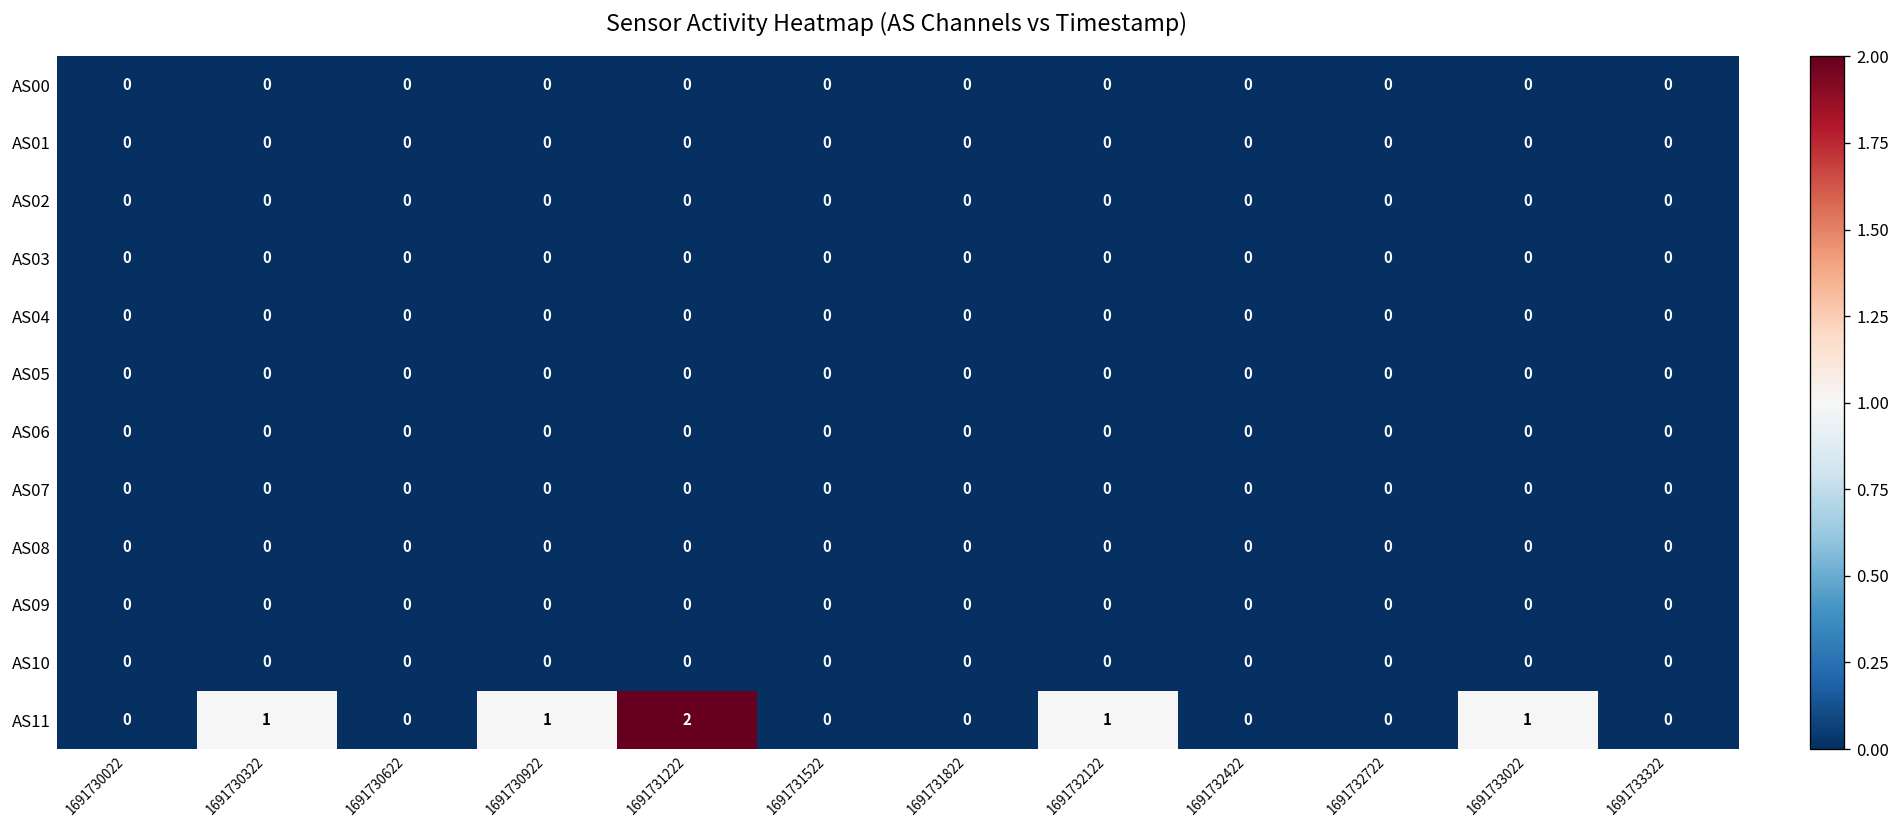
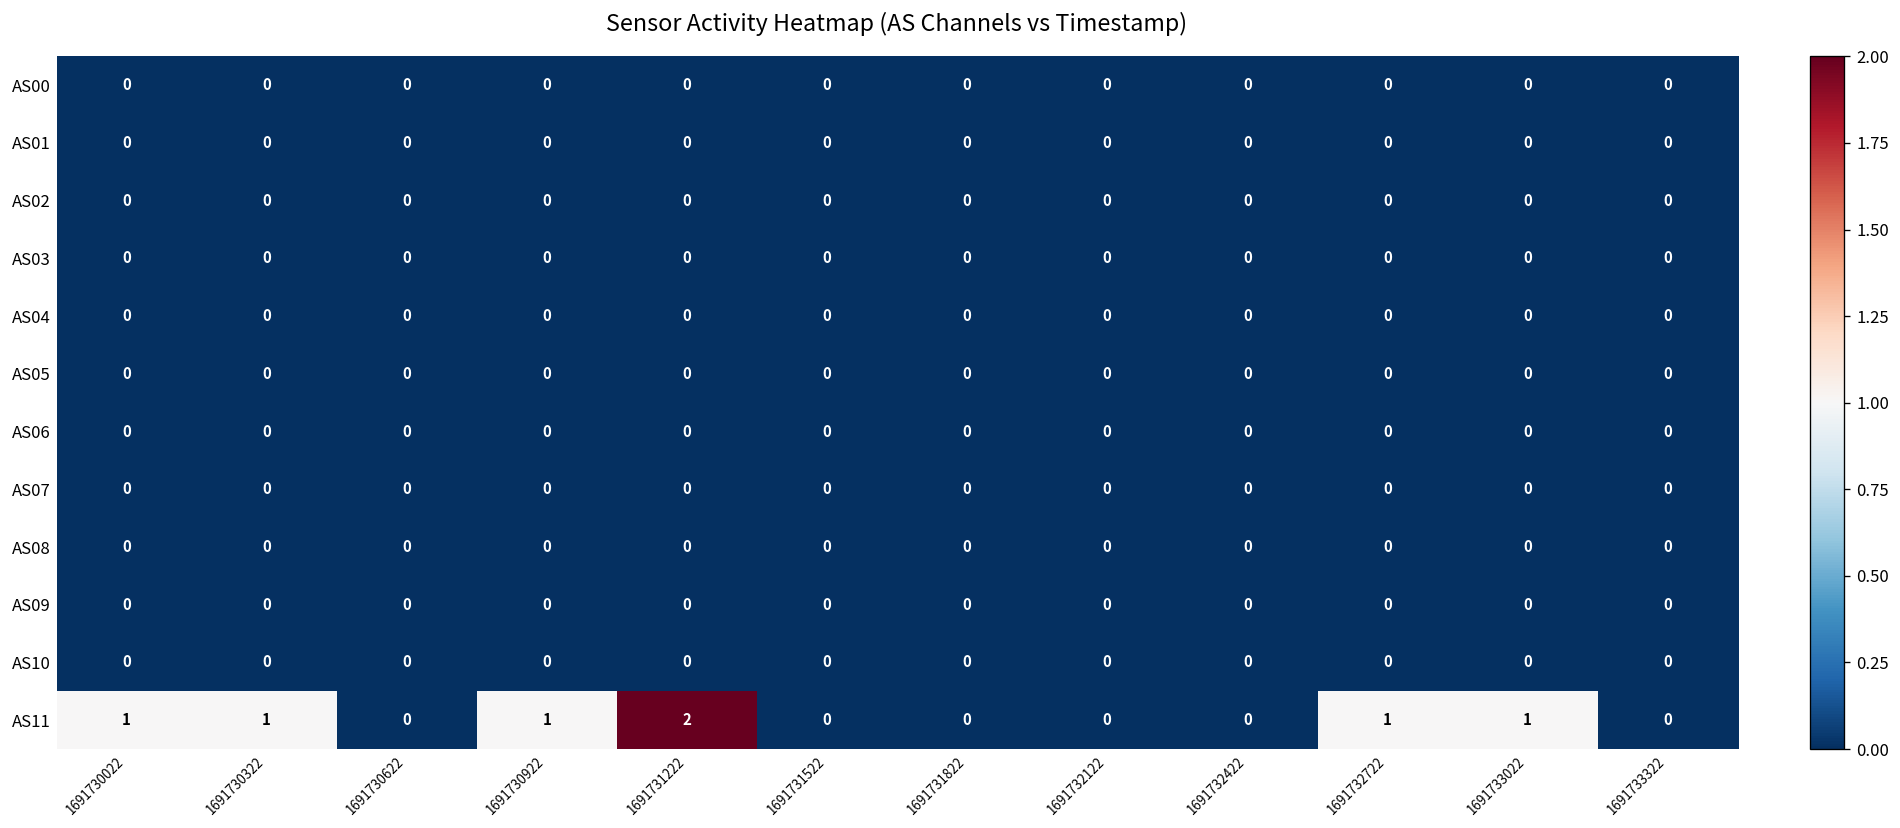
AS11, 1691730022: 0 -> 1
AS11, 1691732122: 1 -> 0
AS11, 1691732722: 0 -> 1
